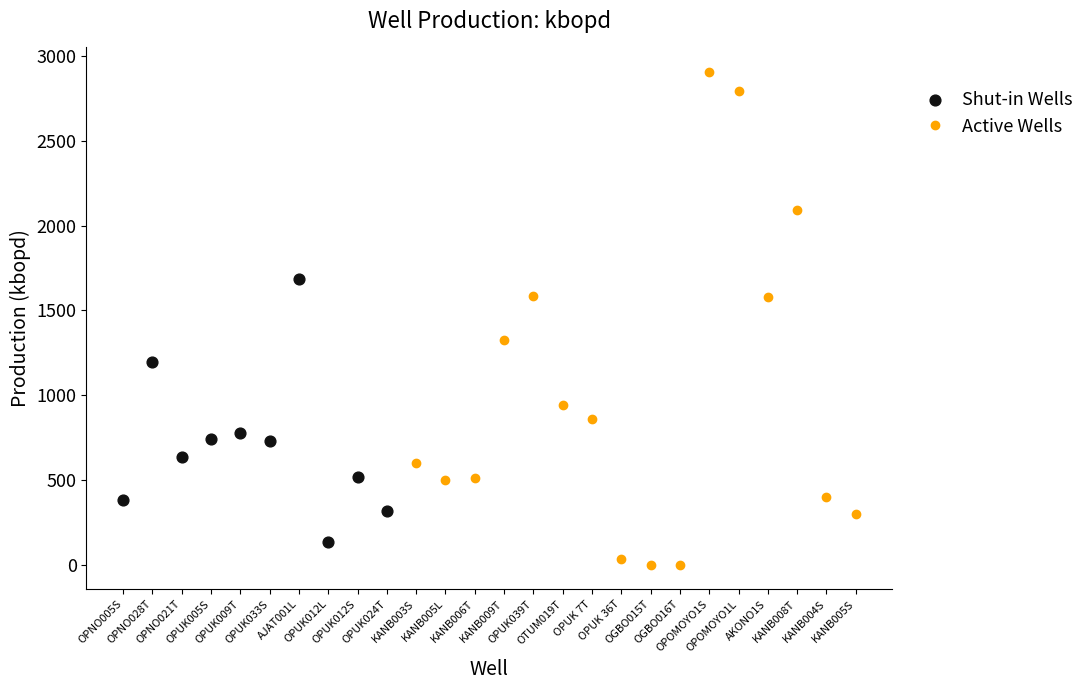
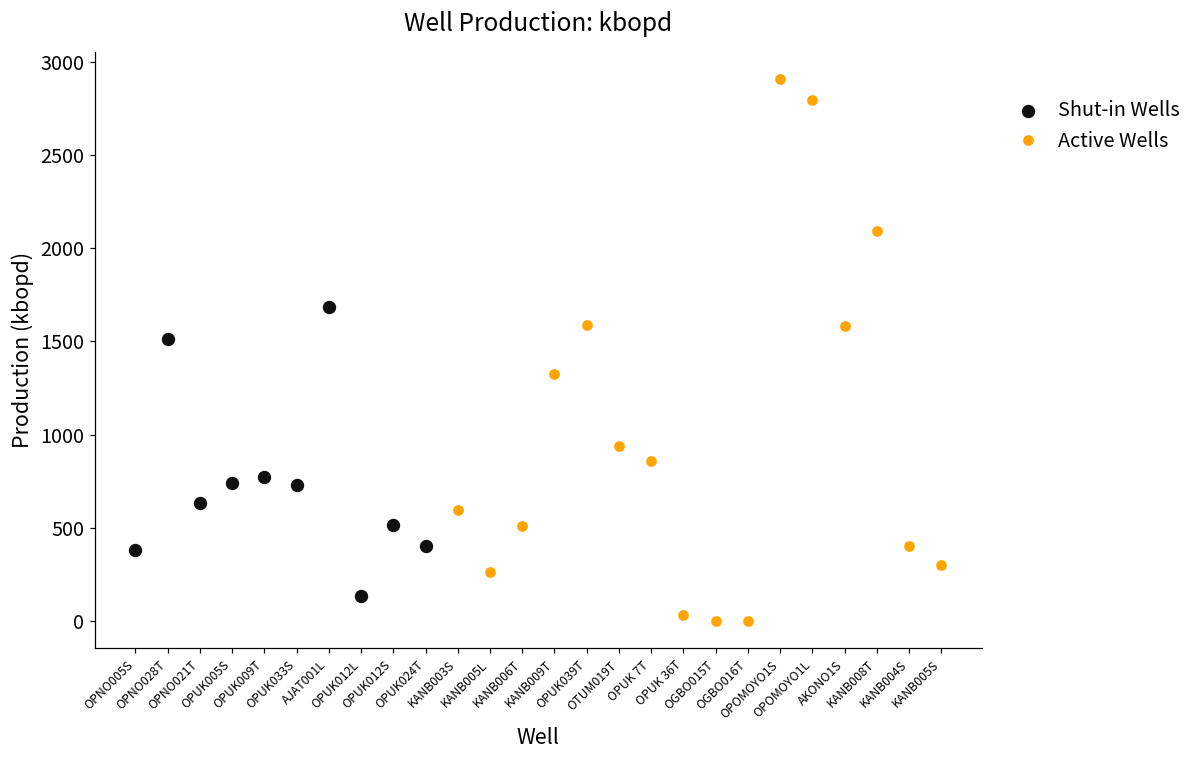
Shut-in Wells, OPNO028T: 1190 -> 1510
Shut-in Wells, OPUK024T: 320 -> 400
Active Wells, KANB005L: 500 -> 260
